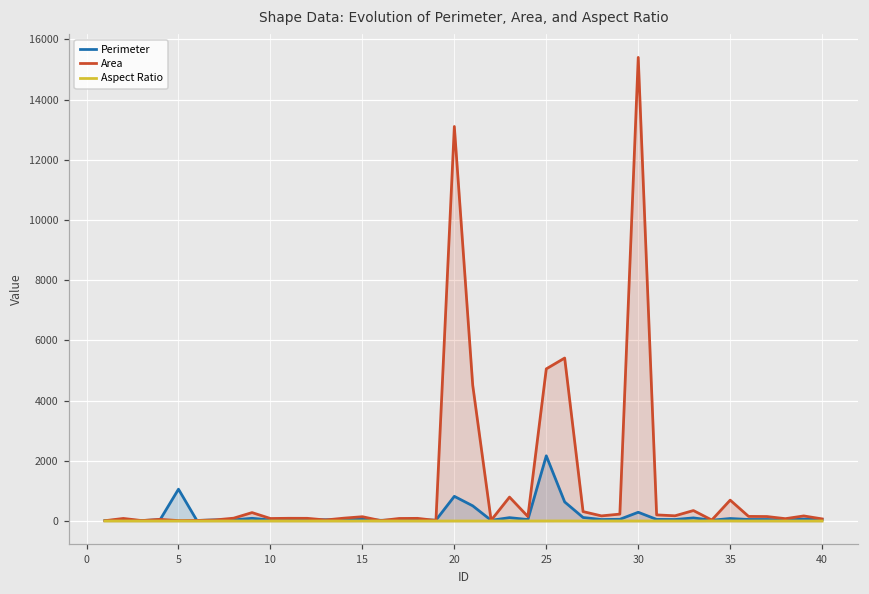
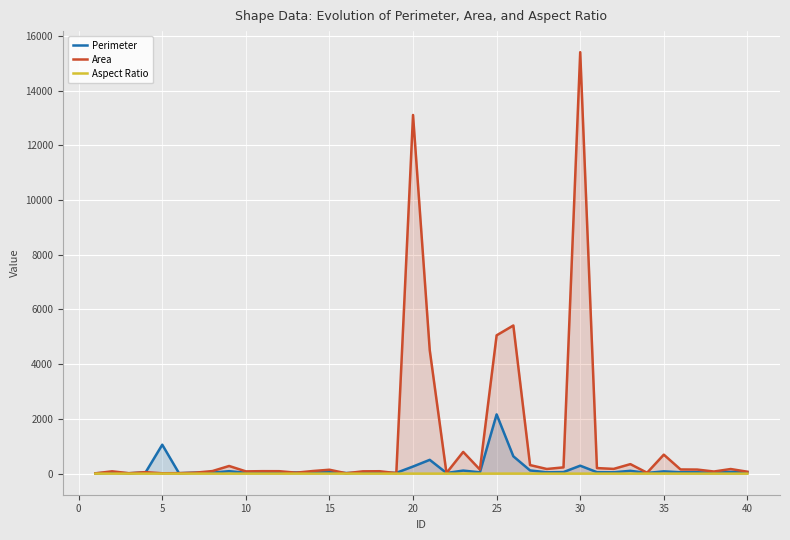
Perimeter, 20: 800 -> 300
